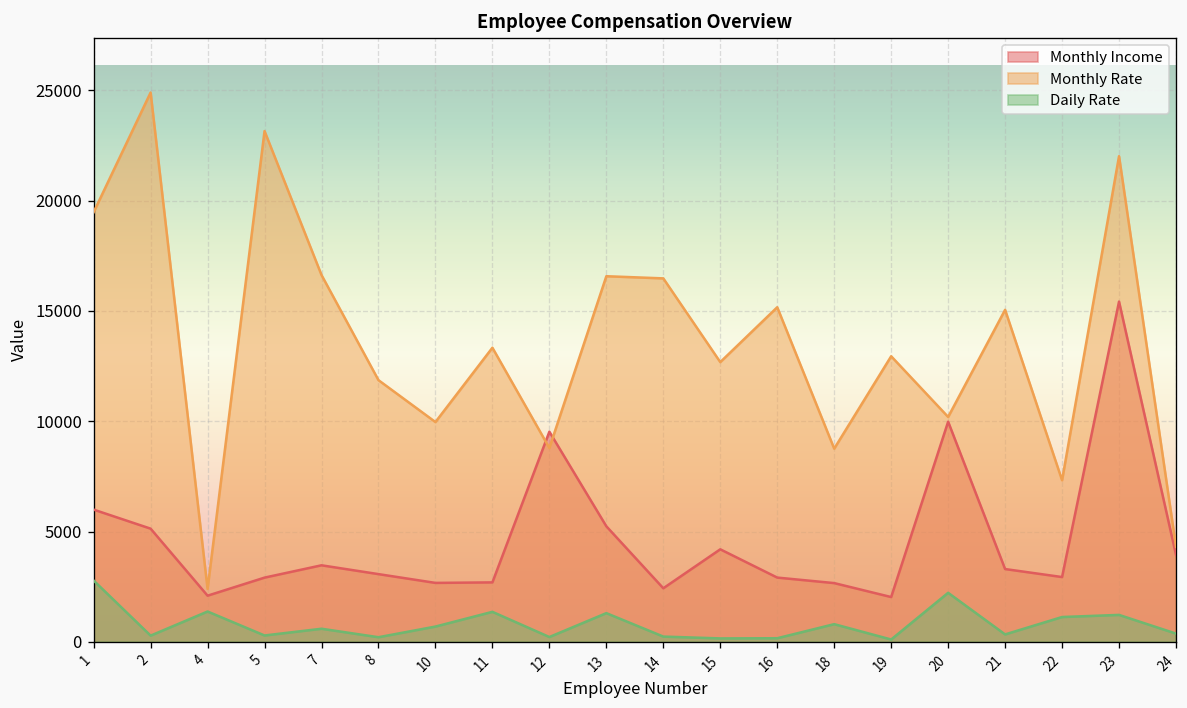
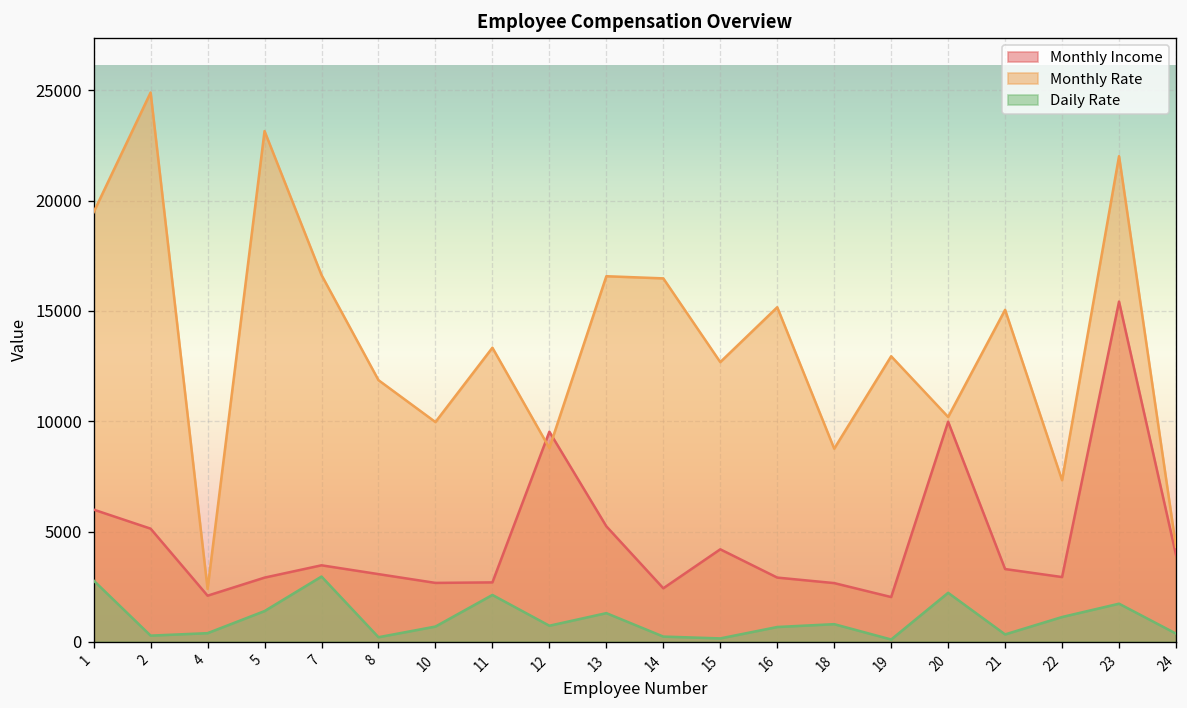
Daily Rate, 4: 1400 -> 400
Daily Rate, 5: 300 -> 1400
Daily Rate, 7: 600 -> 3000
Daily Rate, 11: 1400 -> 2100
Daily Rate, 12: 200 -> 700
Daily Rate, 16: 200 -> 700
Daily Rate, 23: 1200 -> 1700
